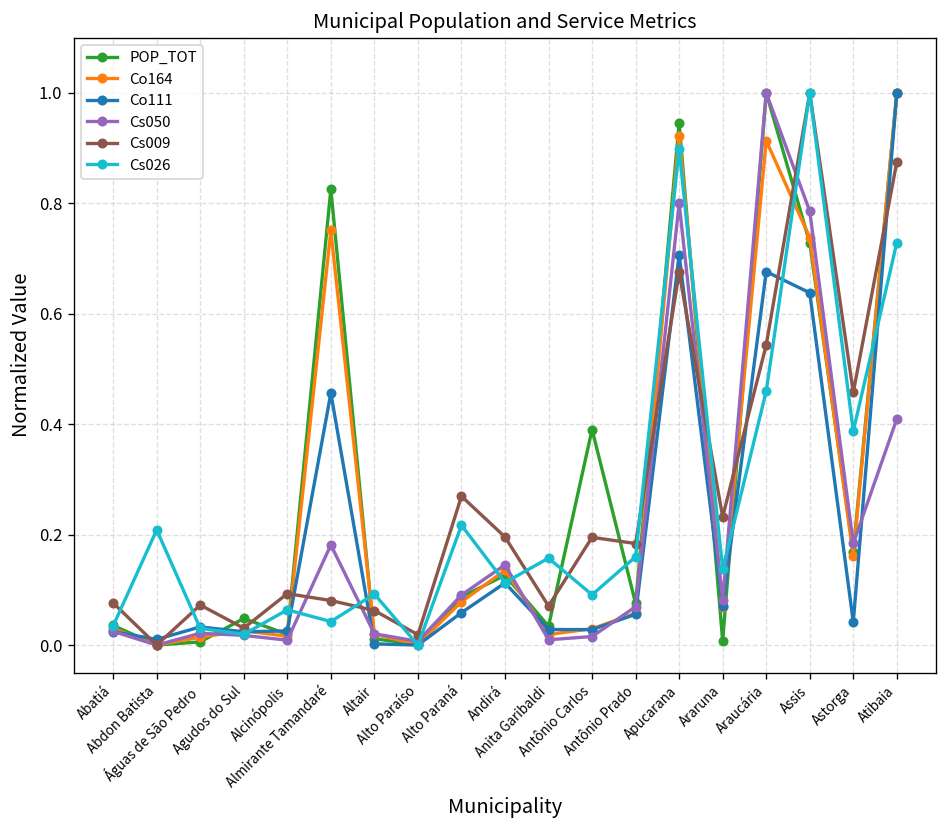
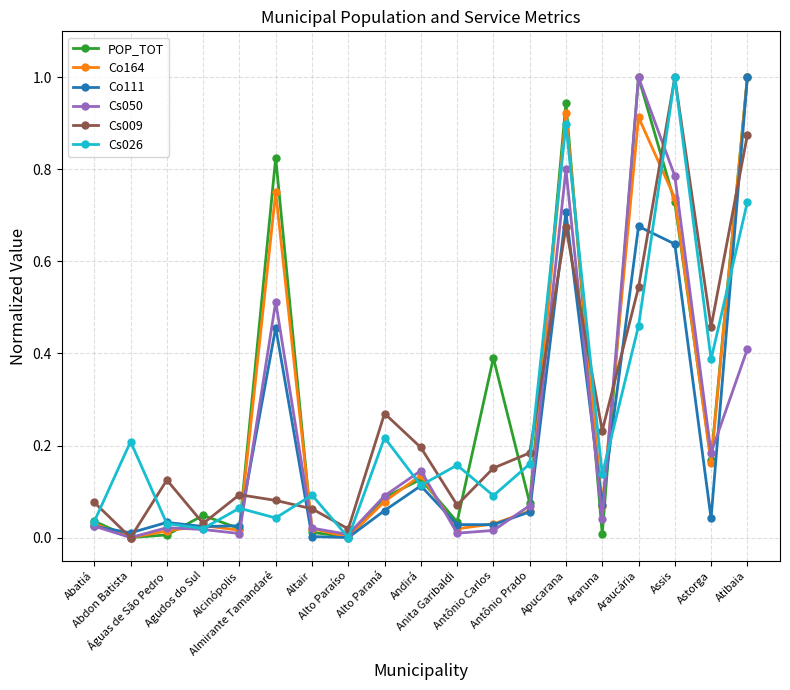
Cs009, Águas de São Pedro: 0.07 -> 0.13
Cs050, Almirante Tamandaré: 0.18 -> 0.51
Cs009, Antônio Carlos: 0.20 -> 0.15
Cs050, Araruna: 0.08 -> 0.04
